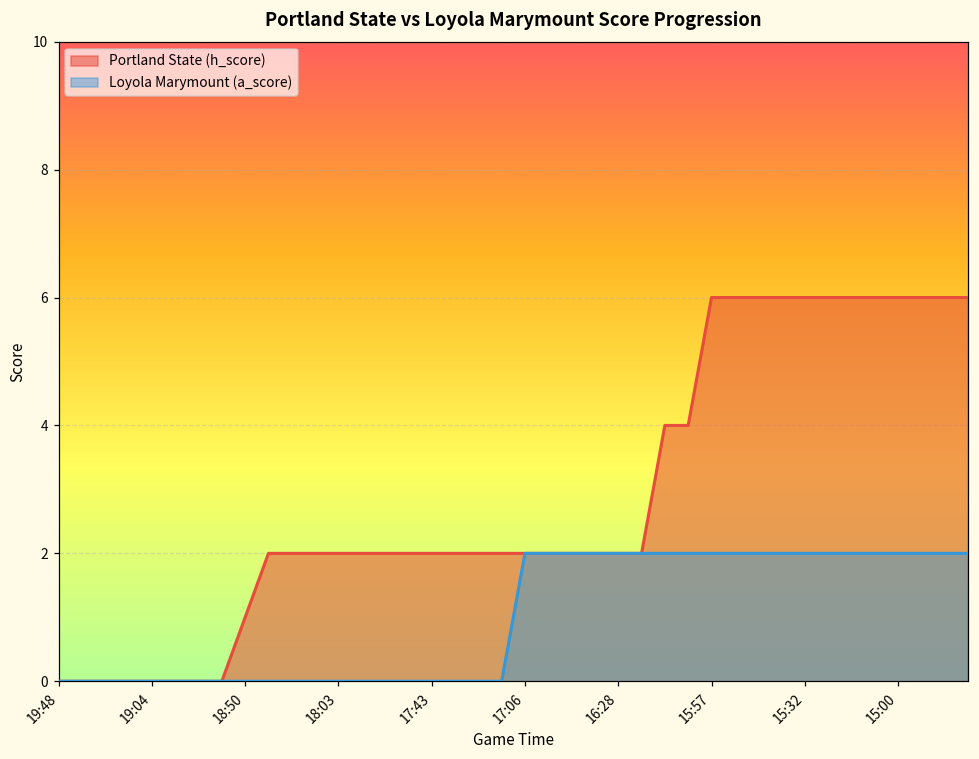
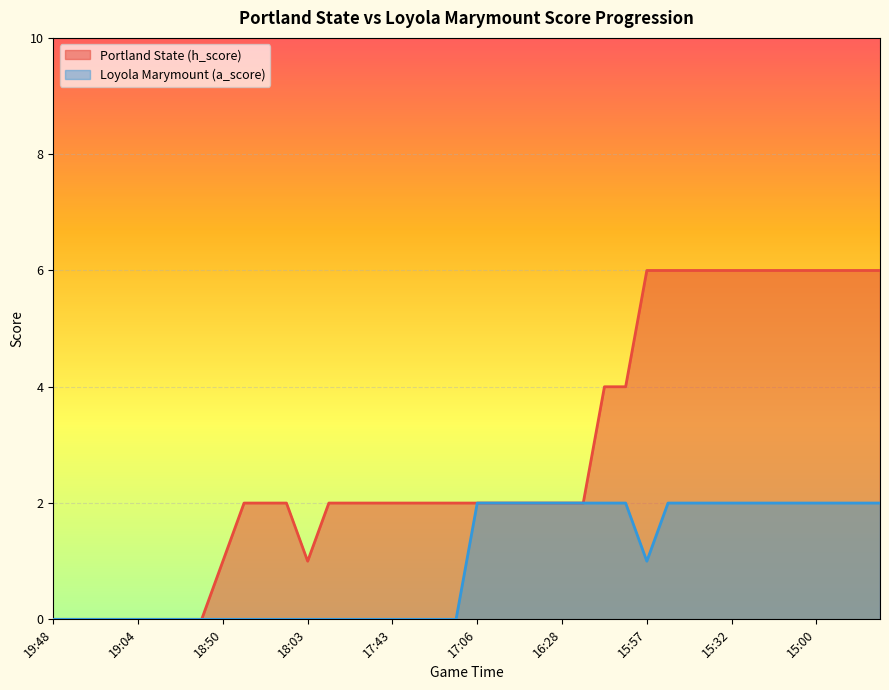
Portland State (h_score), 18:03: 2 -> 1
Loyola Marymount (a_score), 15:57: 2 -> 1
